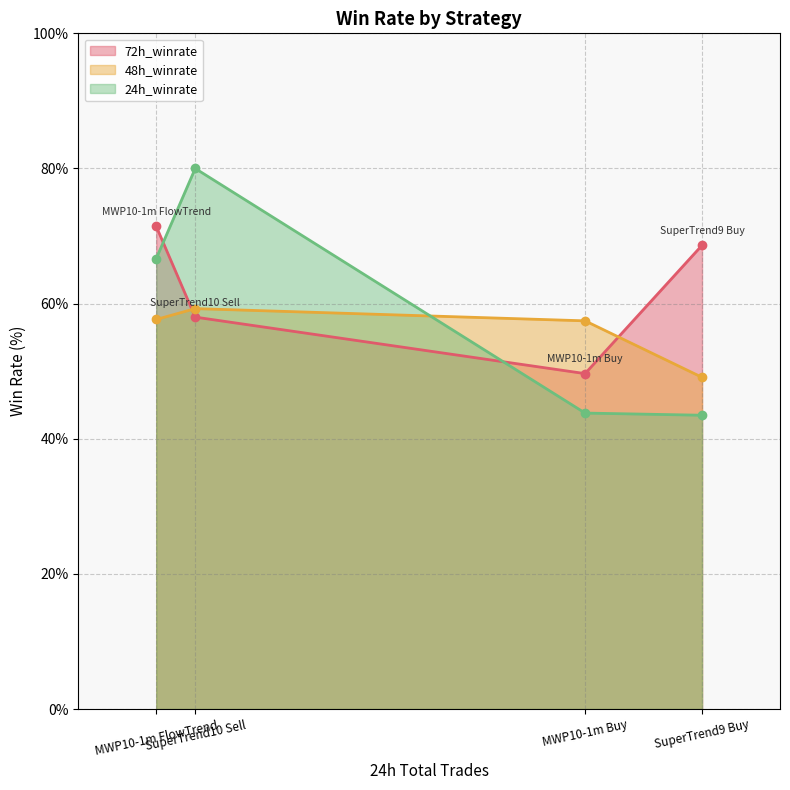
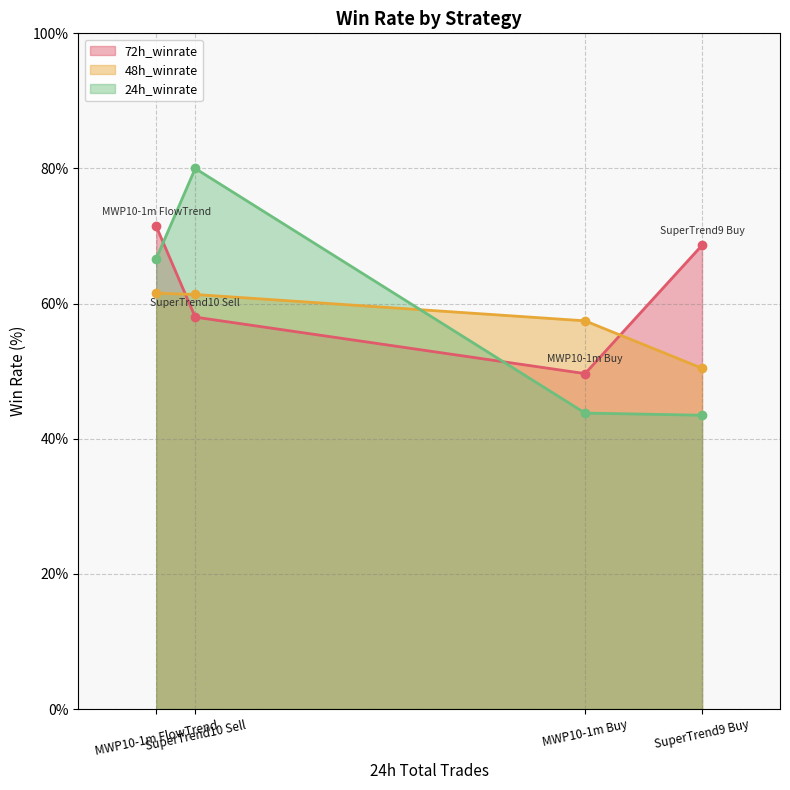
48h_winrate, MWP10-1m FlowTrend: 58% -> 62%
48h_winrate, SuperTrend10 Sell: 59% -> 61%
48h_winrate, SuperTrend9 Buy: 49% -> 50%
